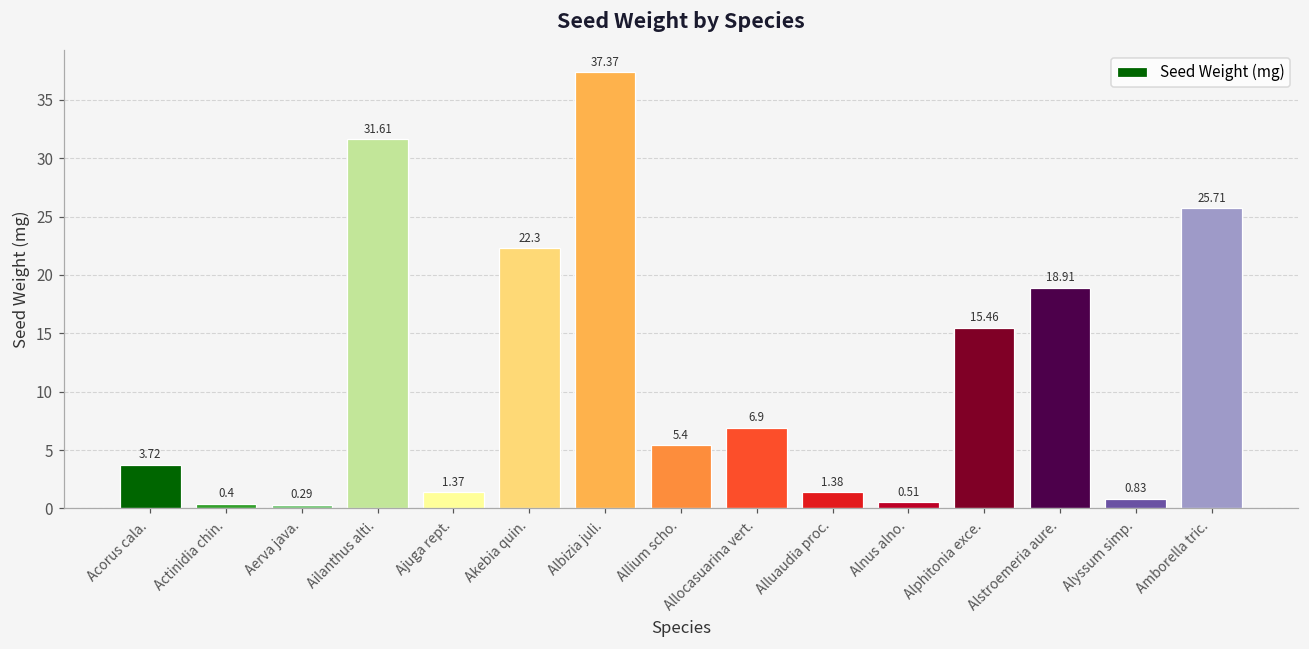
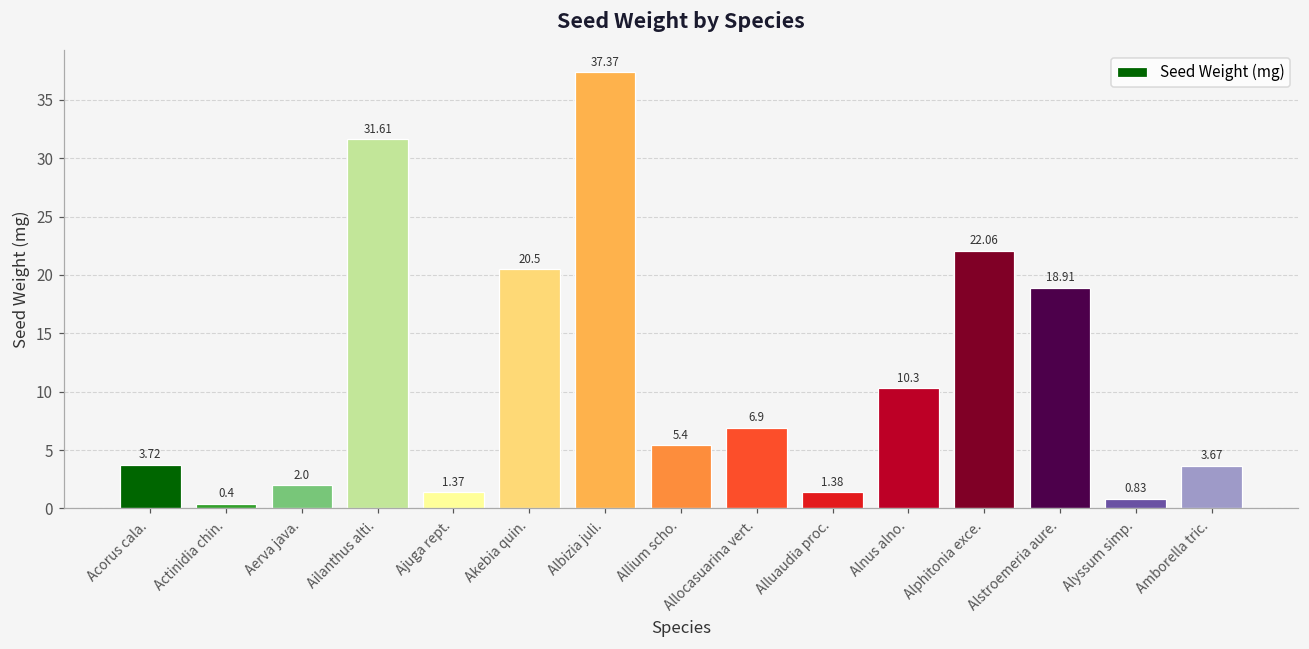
Aerva java.: 0.29 -> 2.0
Akebia quin.: 22.3 -> 20.5
Alnus alno.: 0.51 -> 10.3
Alphitonia exce.: 15.46 -> 22.06
Amborella tric.: 25.71 -> 3.67
